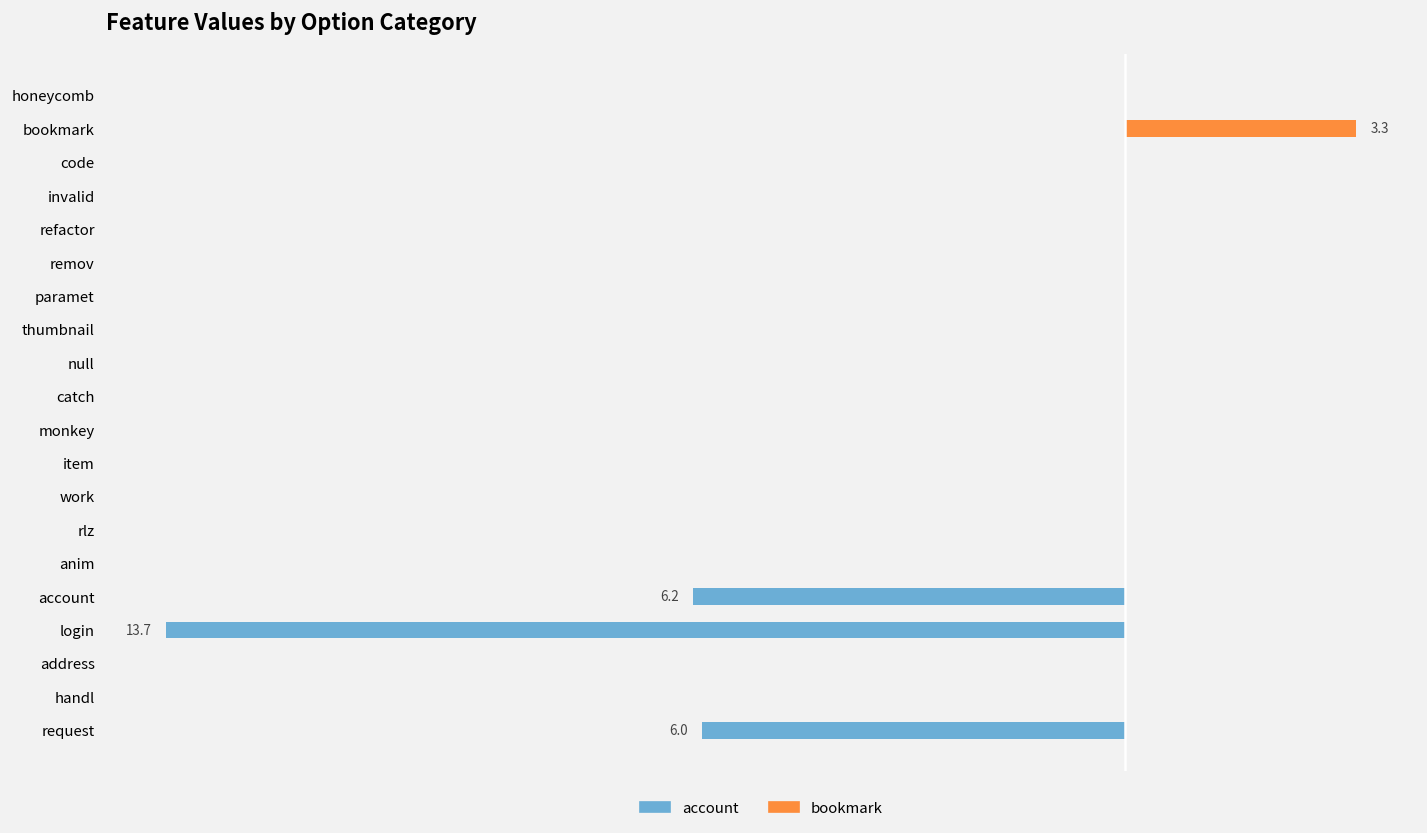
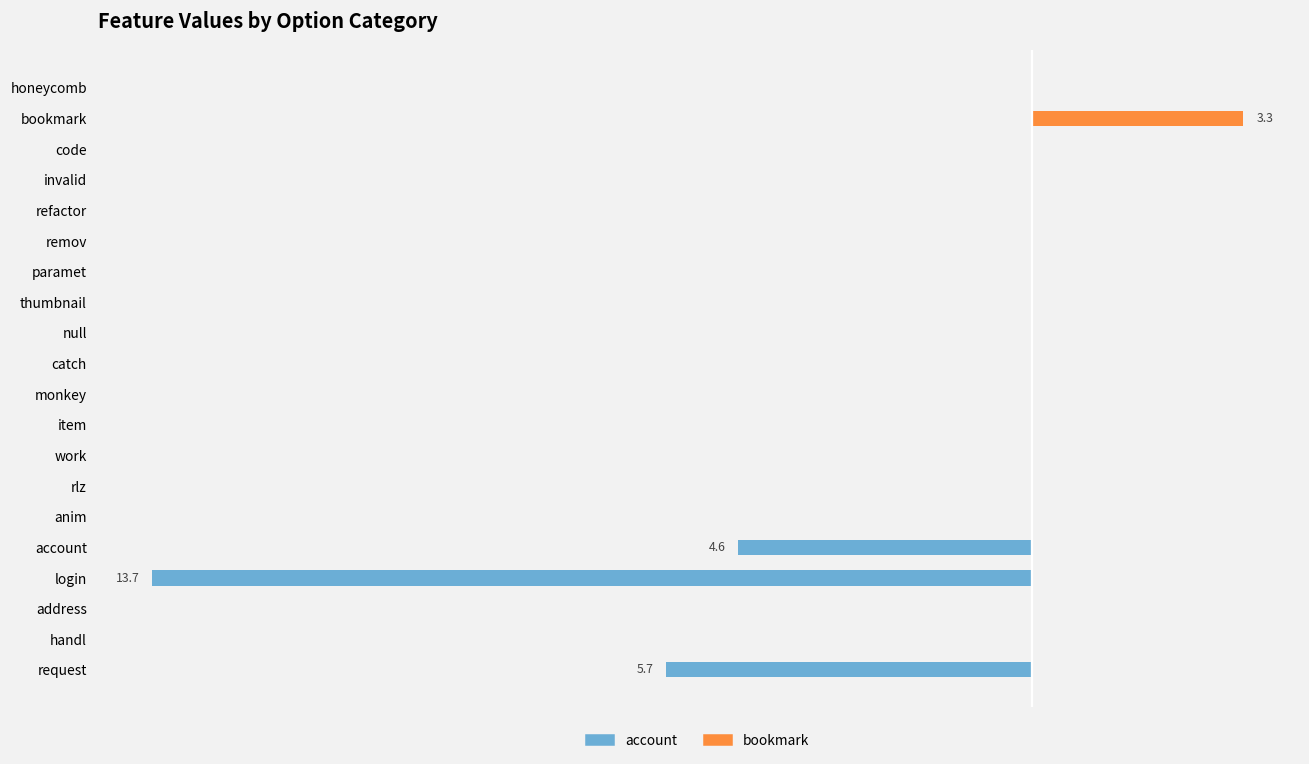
account, account: 6.2 -> 4.6
account, request: 6.0 -> 5.7
